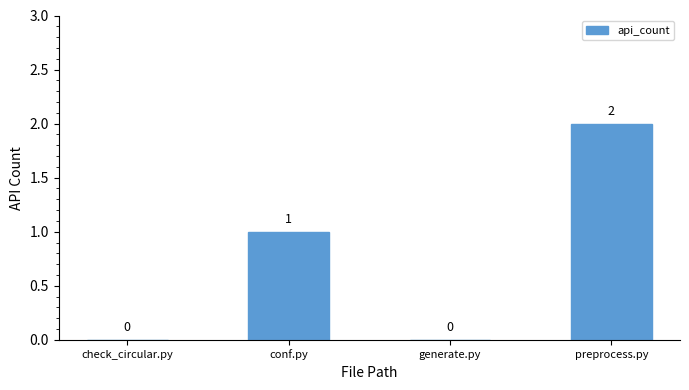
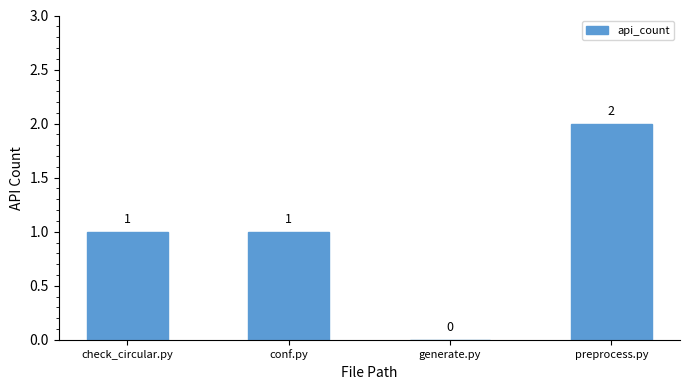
check_circular.py: 0 -> 1
